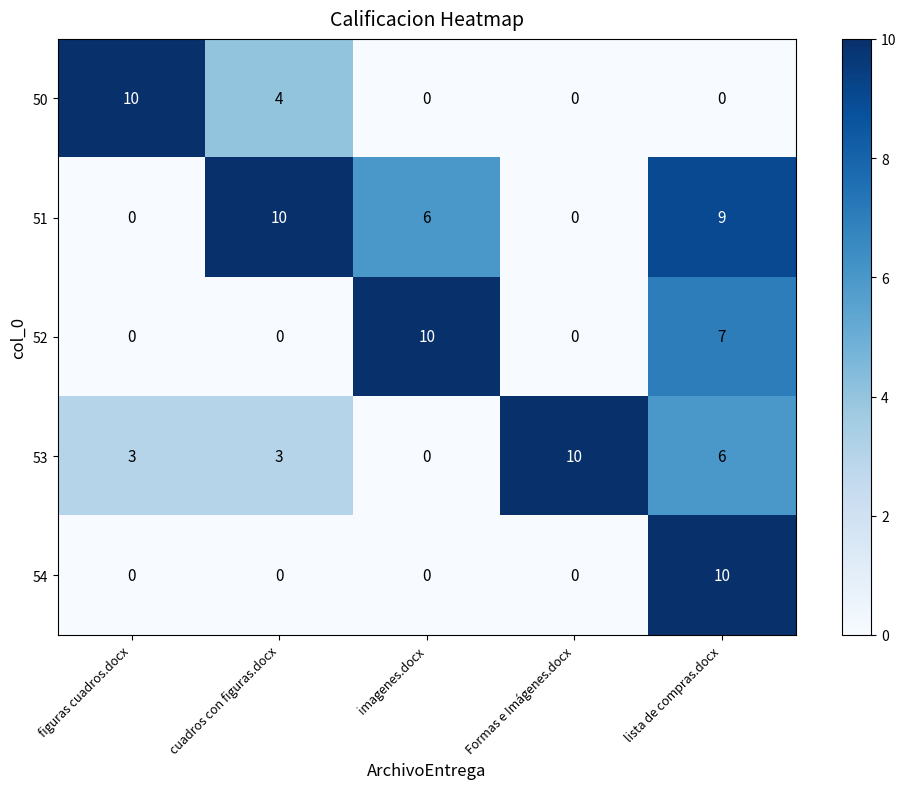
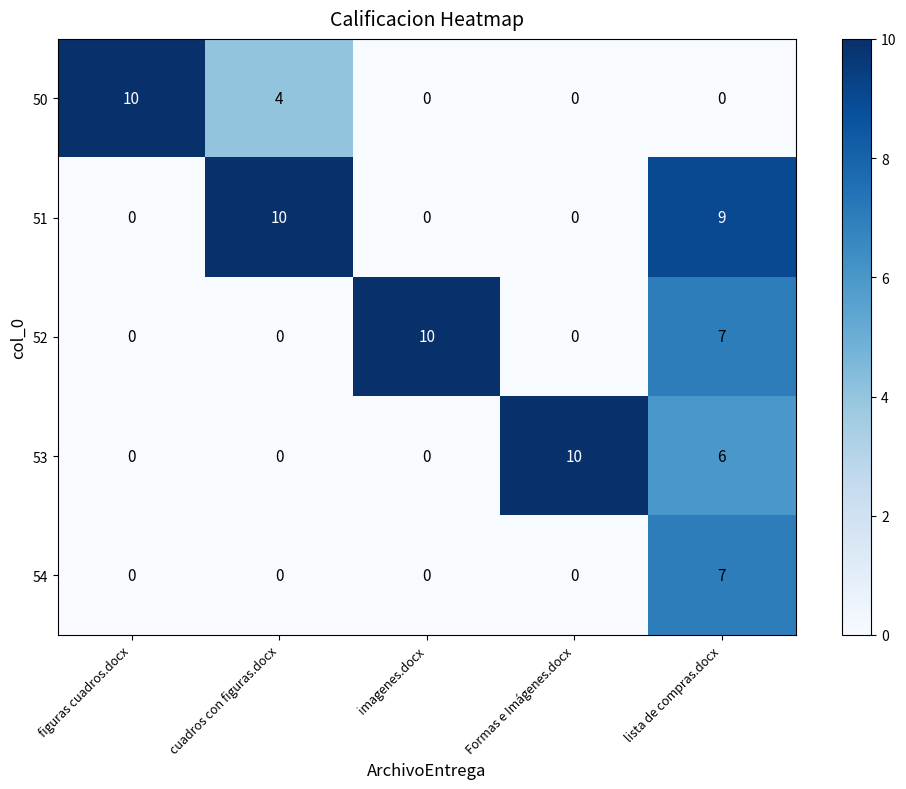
51, imagenes.docx: 6 -> 0
53, figuras cuadros.docx: 3 -> 0
53, cuadros con figuras.docx: 3 -> 0
54, lista de compras.docx: 10 -> 7
